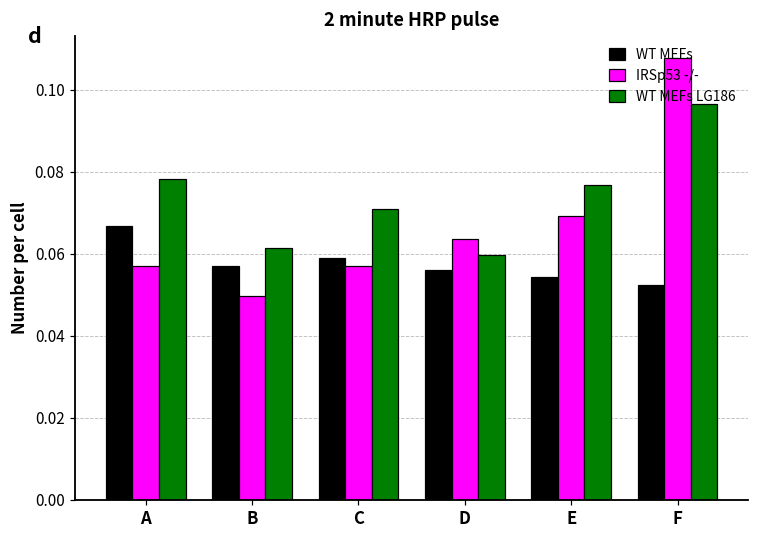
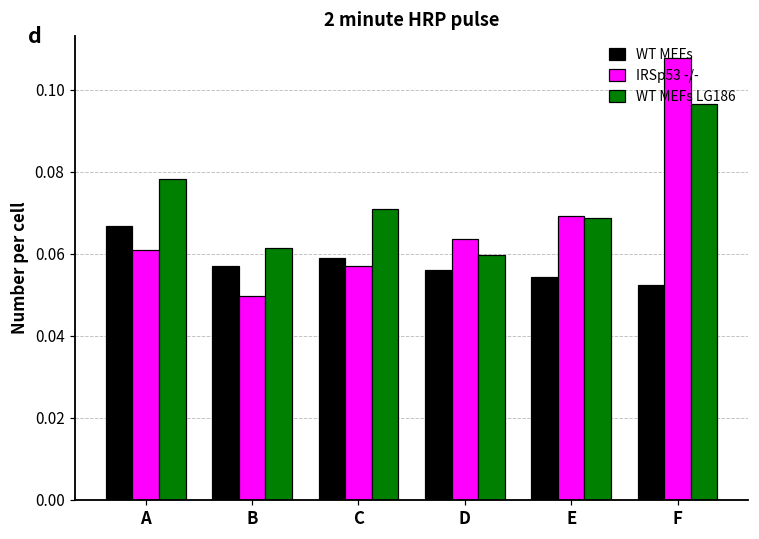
IRSp53 -/-, A: 0.057 -> 0.061
WT MEFs LG186, E: 0.077 -> 0.069
